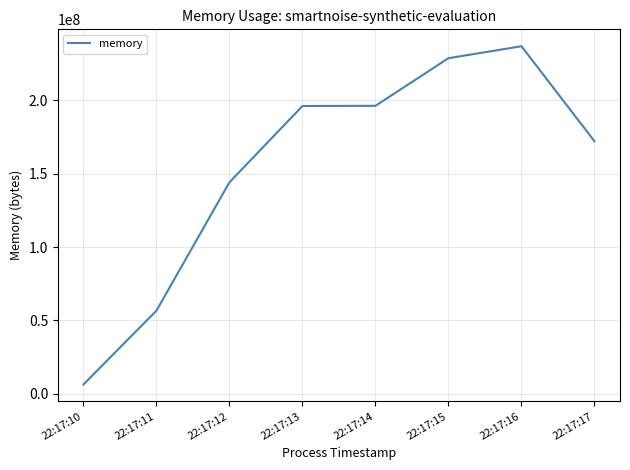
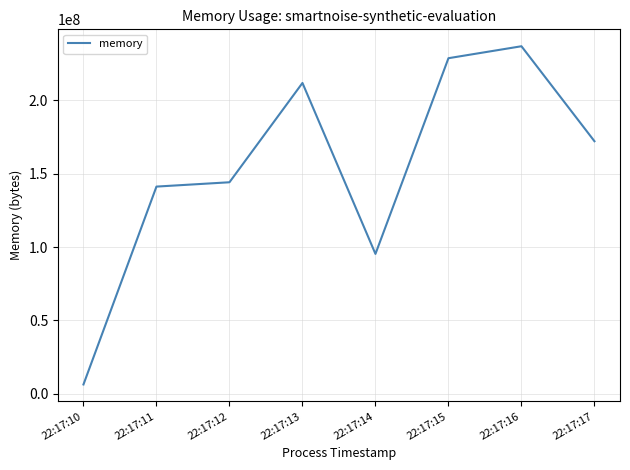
22:17:11: 57000000 -> 141000000
22:17:13: 196000000 -> 212000000
22:17:14: 196000000 -> 95000000
